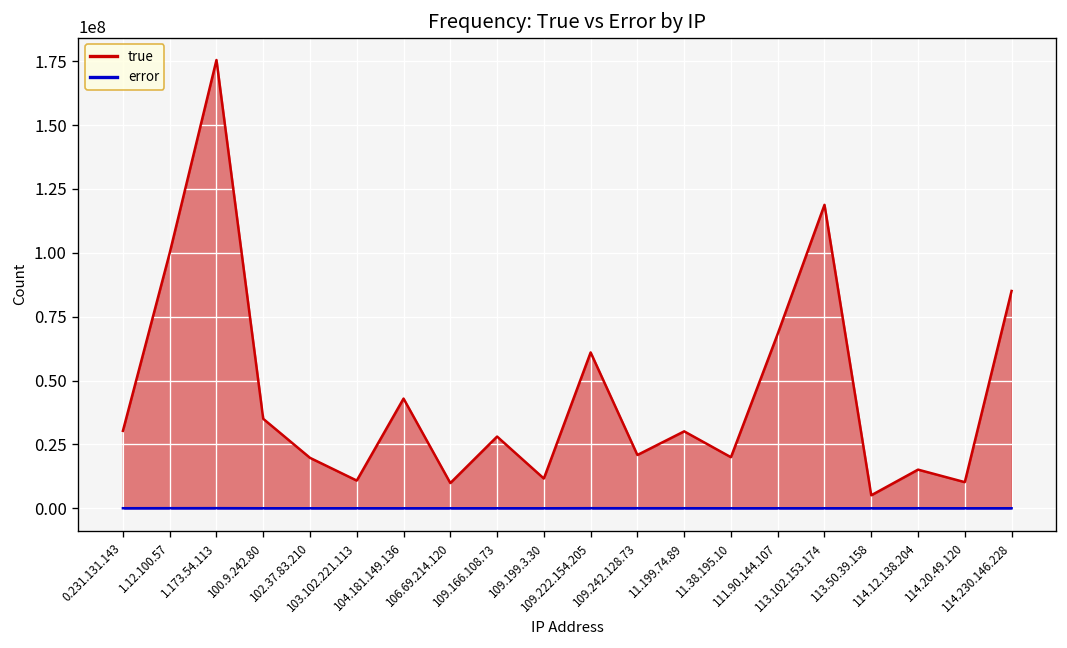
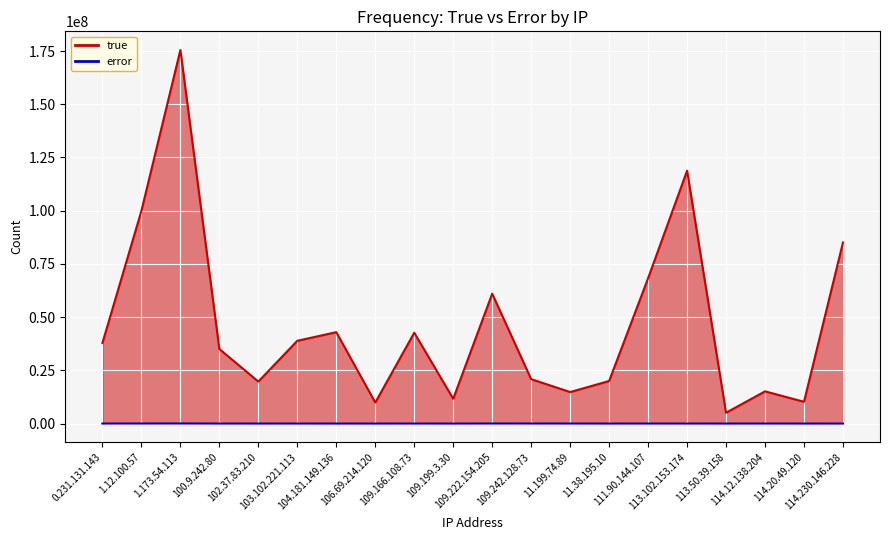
true, 0.231.131.143: 30000000 -> 38000000
true, 103.102.221.113: 11000000 -> 39000000
true, 109.166.108.73: 28000000 -> 43000000
true, 11.199.74.89: 30000000 -> 15000000
